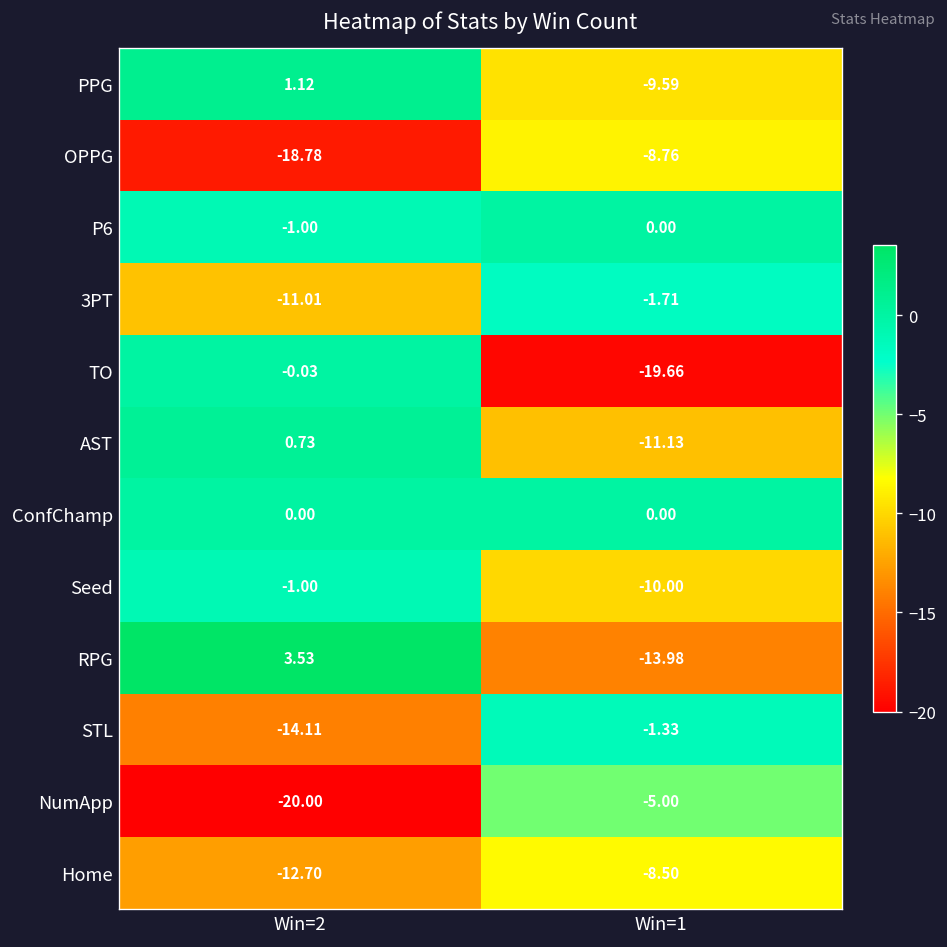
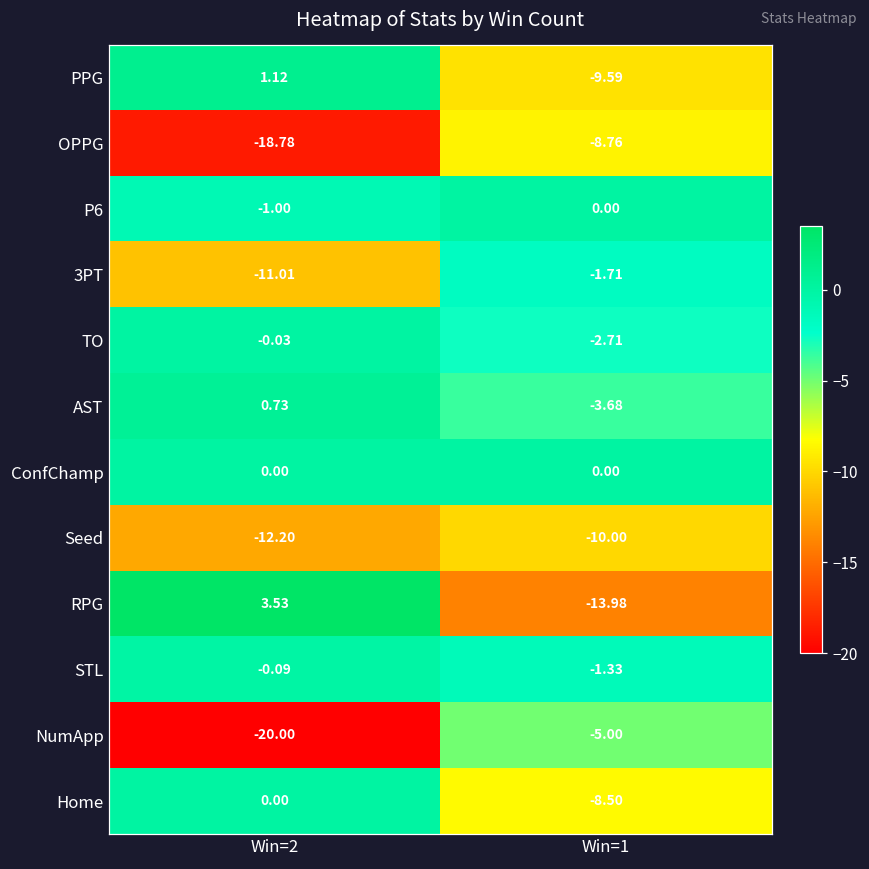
TO, Win=1: -19.66 -> -2.71
AST, Win=1: -11.13 -> -3.68
Seed, Win=2: -1.00 -> -12.20
STL, Win=2: -14.11 -> -0.09
Home, Win=2: -12.70 -> 0.00
